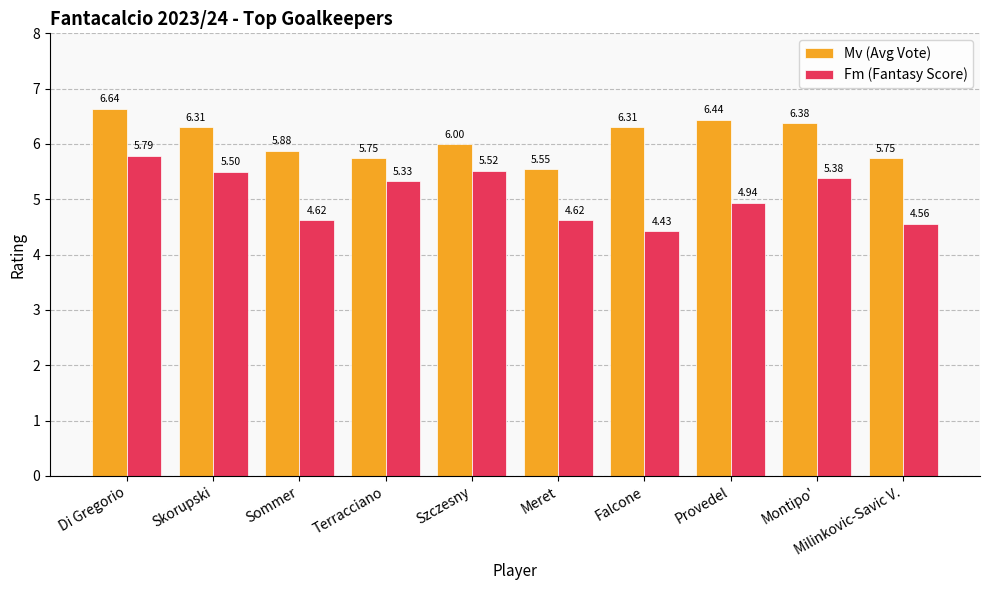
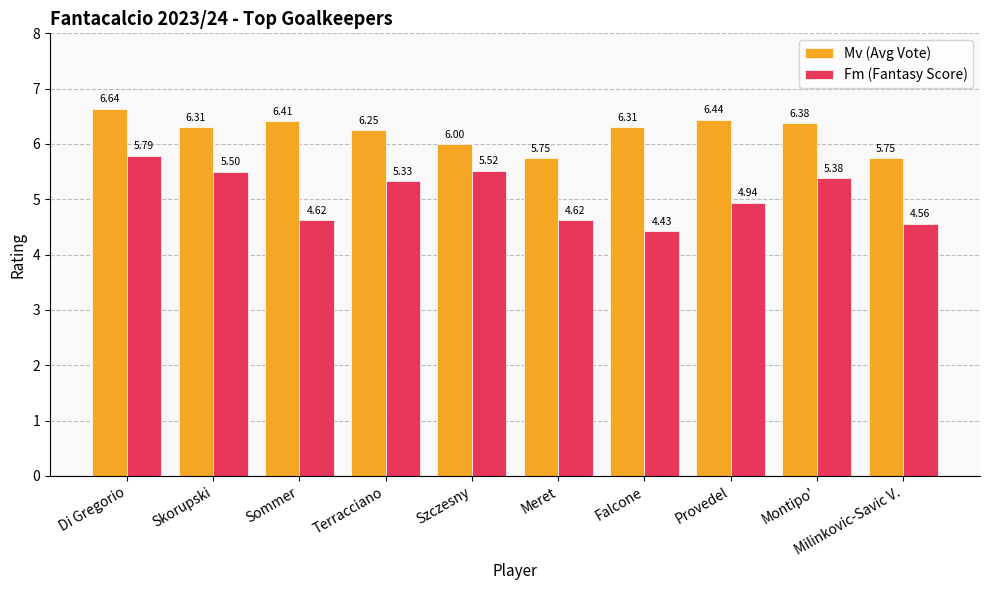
Mv (Avg Vote), Sommer: 5.88 -> 6.41
Mv (Avg Vote), Terracciano: 5.75 -> 6.25
Mv (Avg Vote), Meret: 5.55 -> 5.75
